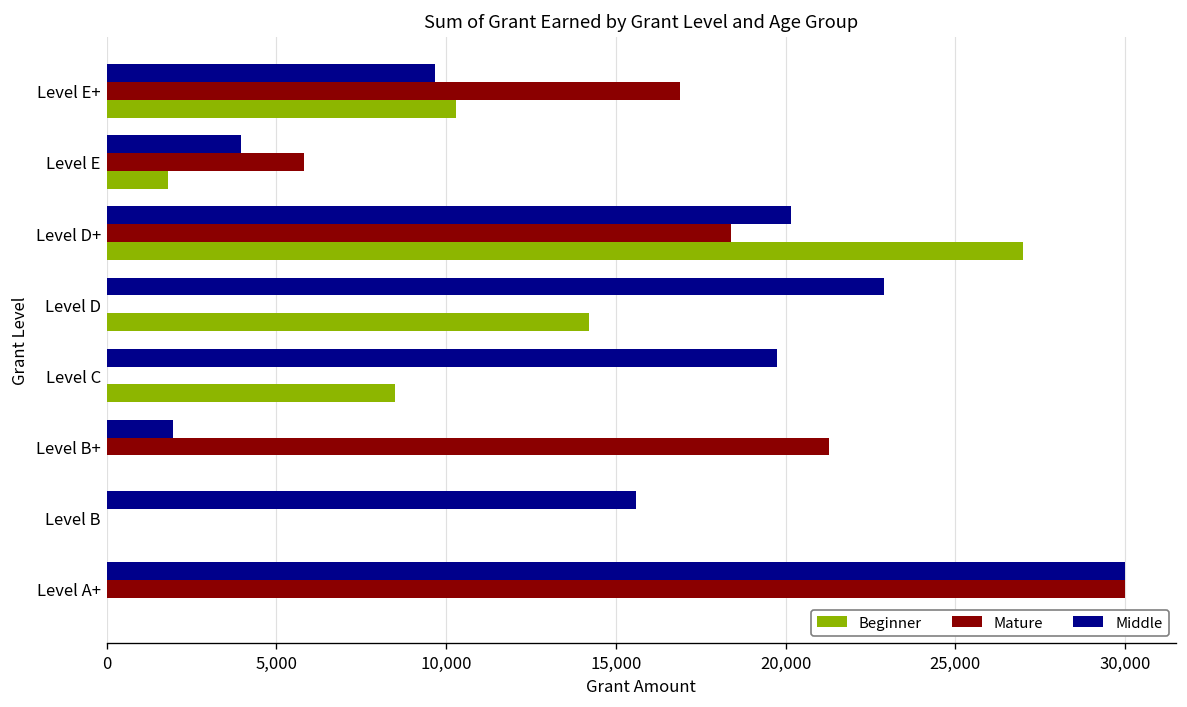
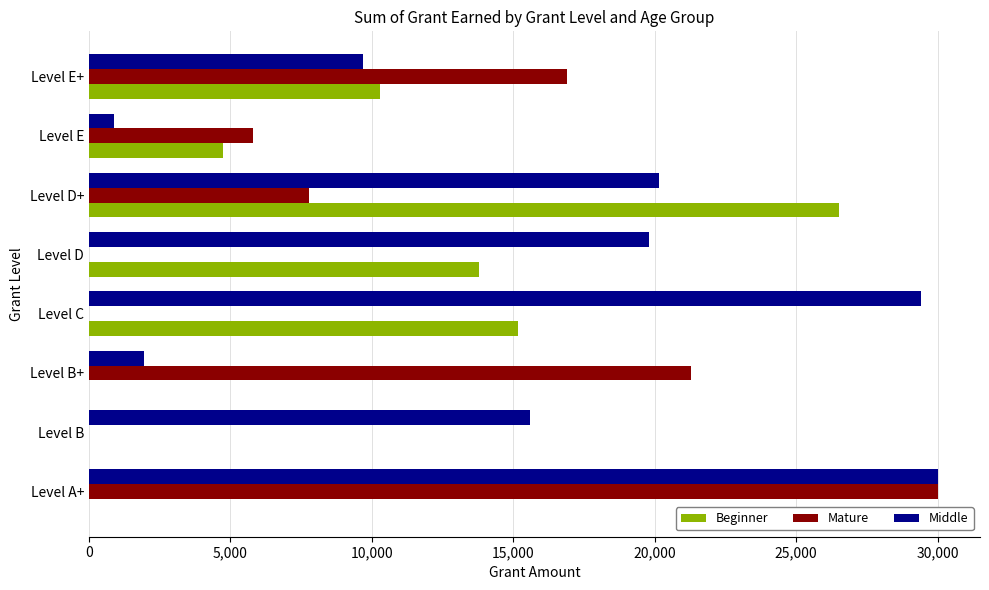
Middle, Level E: 4,000 -> 900
Beginner, Level E: 1,800 -> 4,800
Mature, Level D+: 18,400 -> 7,800
Beginner, Level D+: 27,000 -> 26,500
Middle, Level D: 22,900 -> 19,800
Beginner, Level D: 14,200 -> 13,800
Middle, Level C: 19,800 -> 29,400
Beginner, Level C: 8,500 -> 15,200
